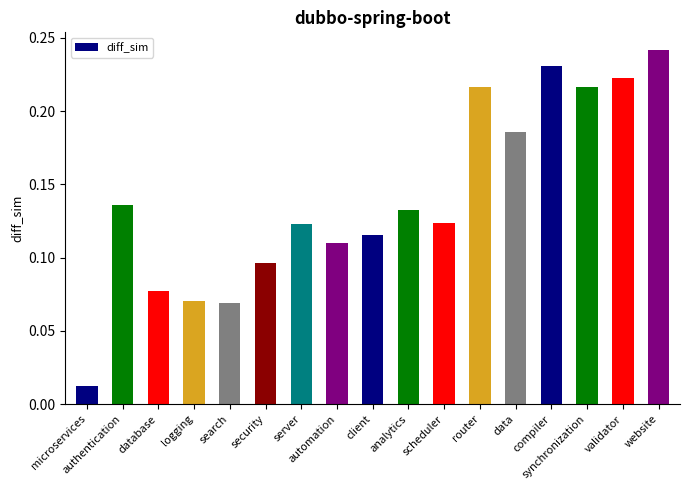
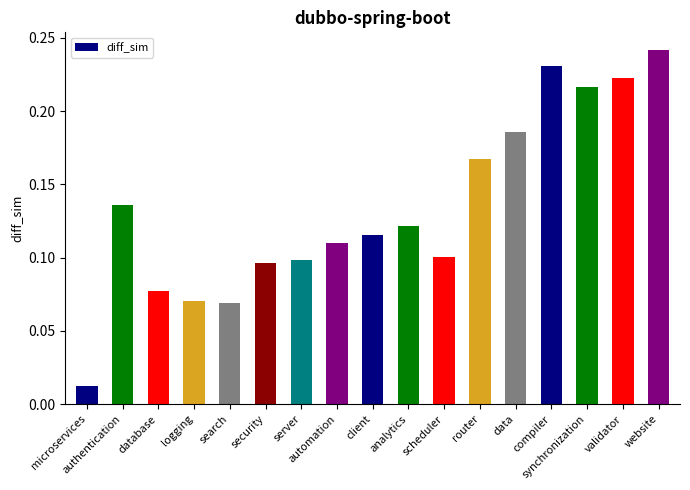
server: 0.123 -> 0.098
analytics: 0.132 -> 0.122
scheduler: 0.124 -> 0.101
router: 0.216 -> 0.168
